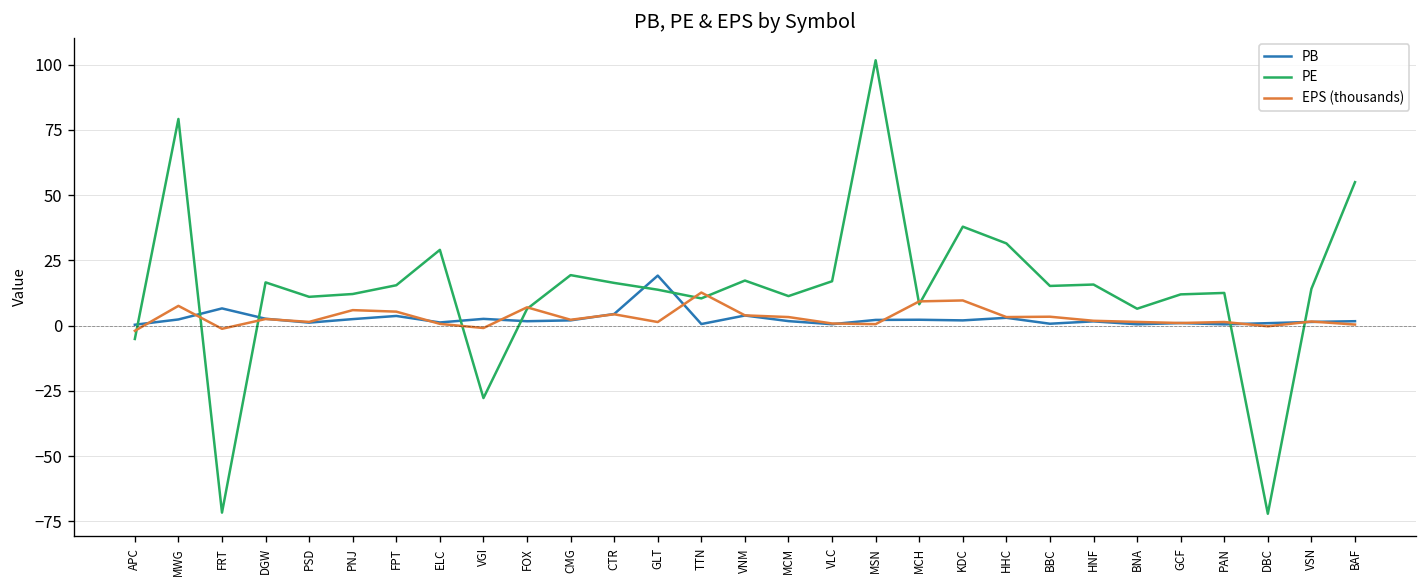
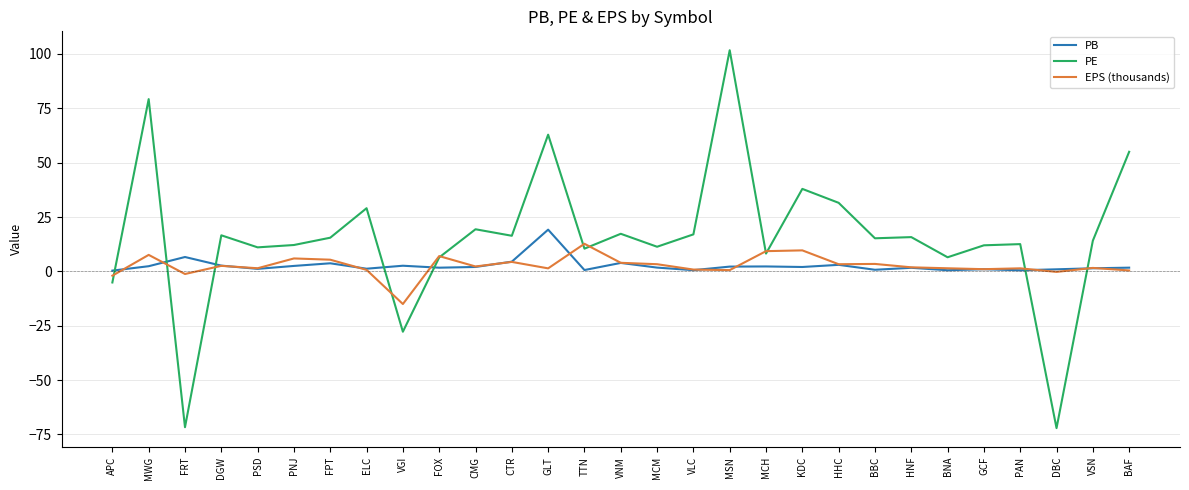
EPS (thousands), VGI: -1 -> -15
PE, GLT: 14 -> 63
